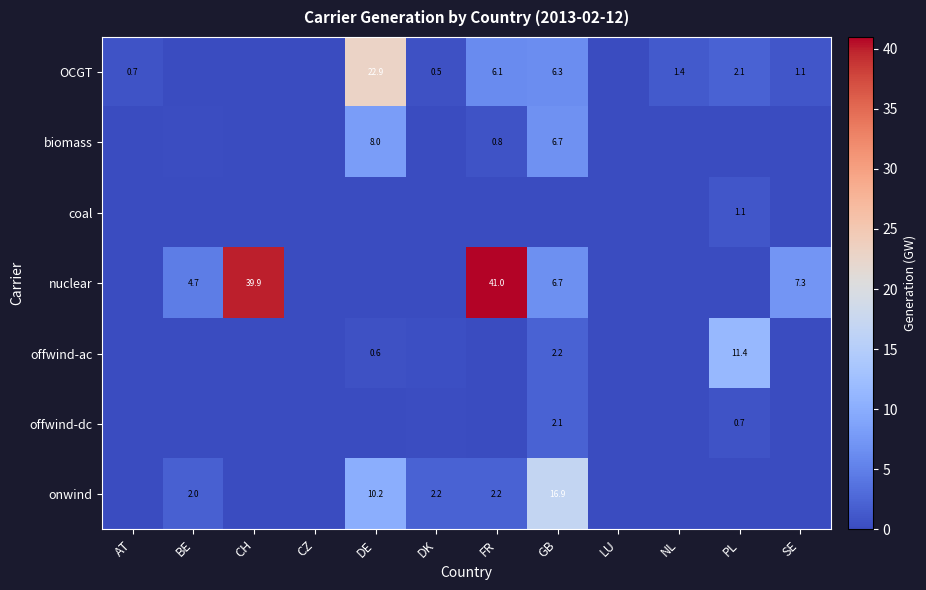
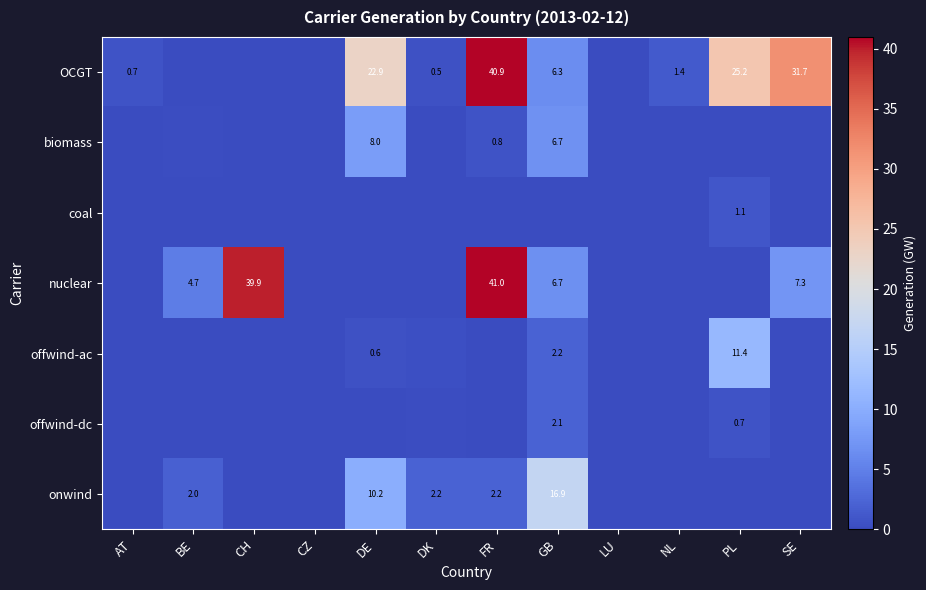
OCGT, FR: 6.1 -> 40.9
OCGT, PL: 2.1 -> 25.2
OCGT, SE: 1.1 -> 31.7
